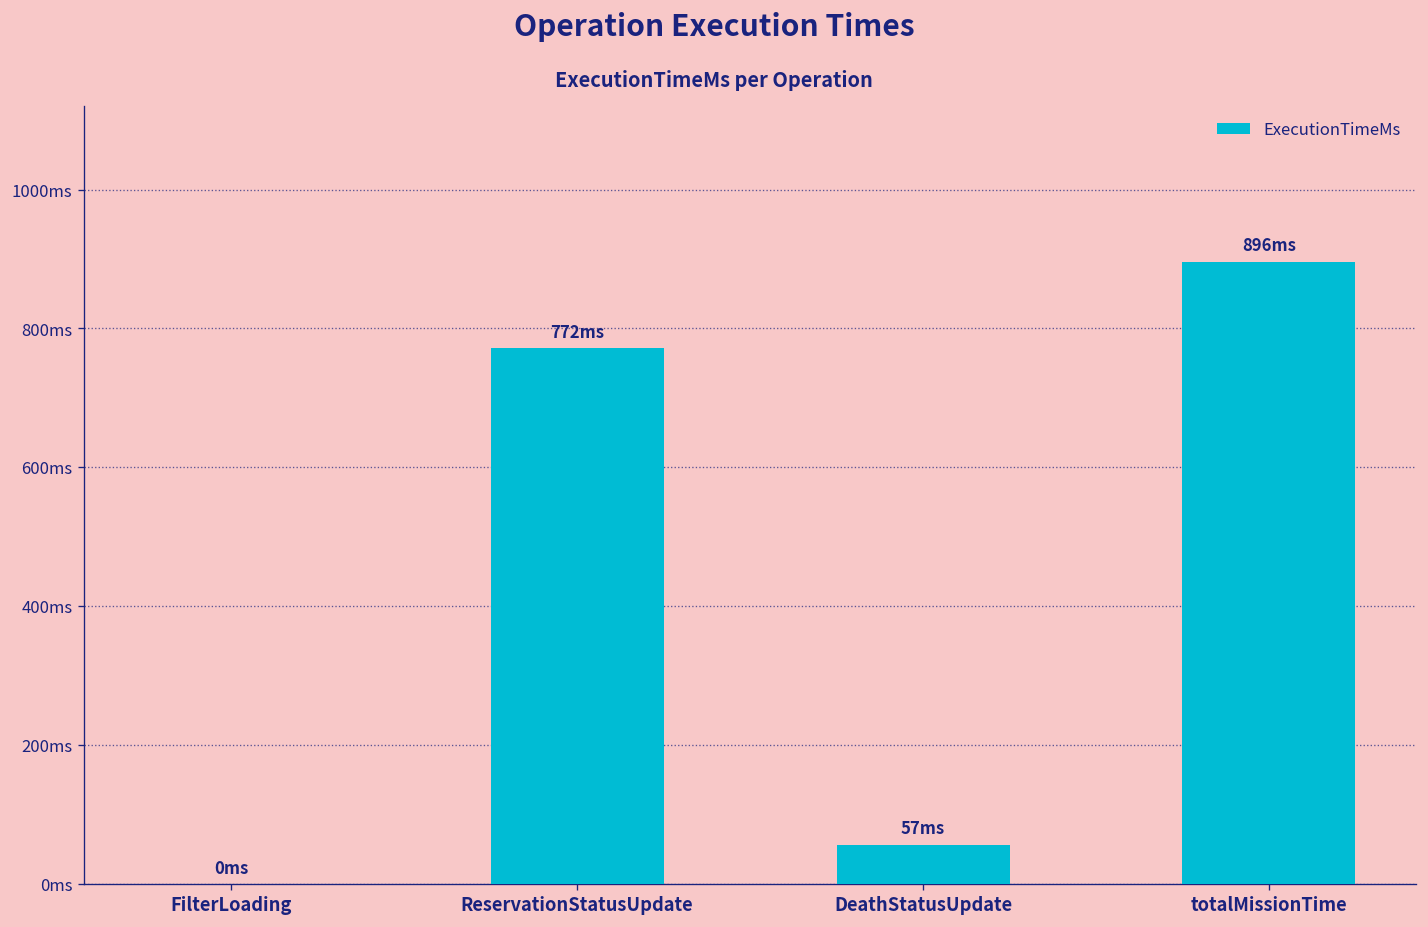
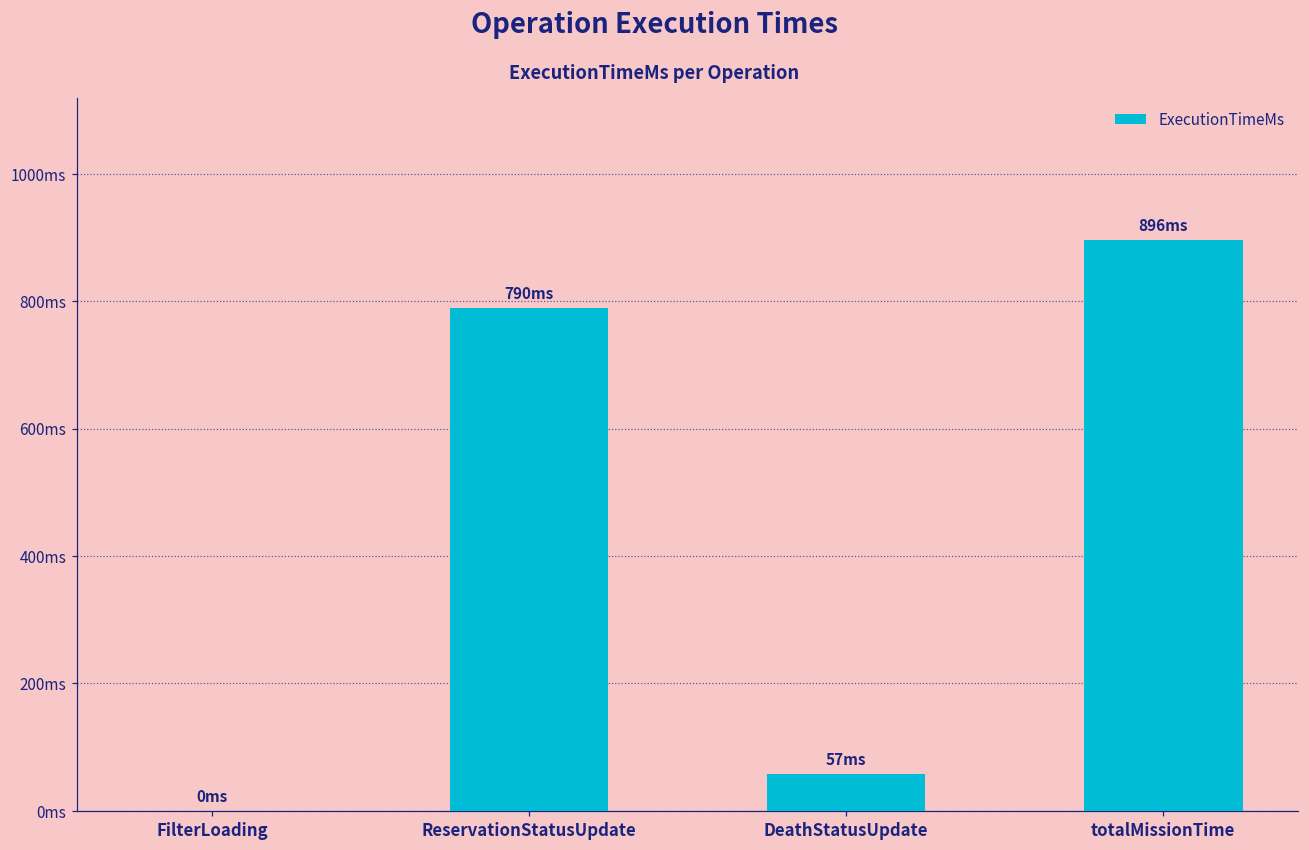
ReservationStatusUpdate: 772 -> 790
